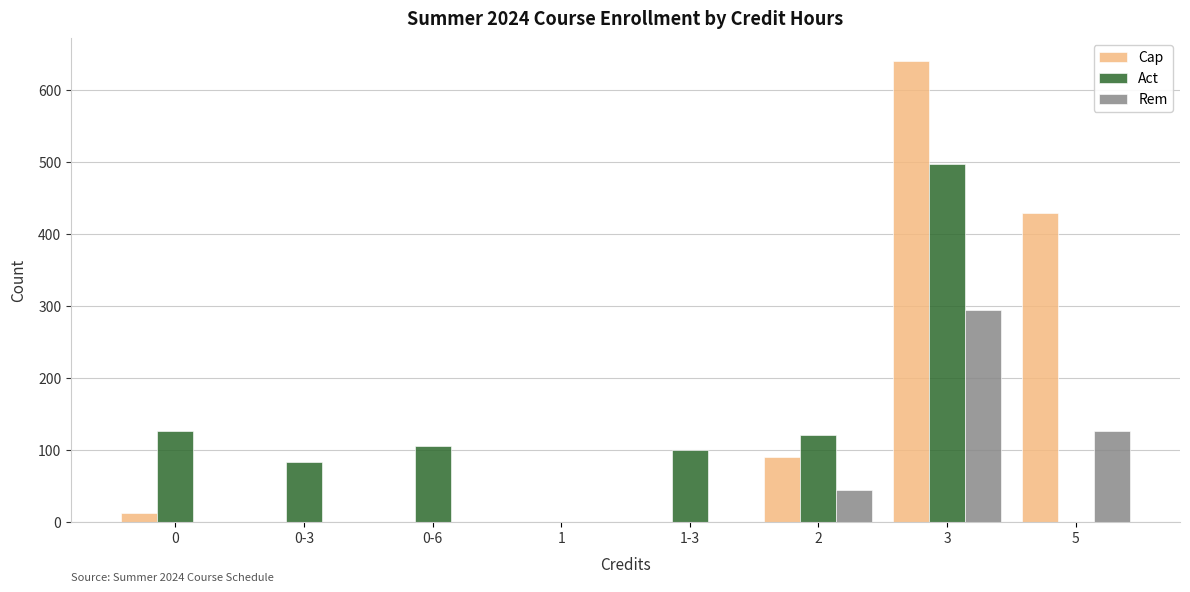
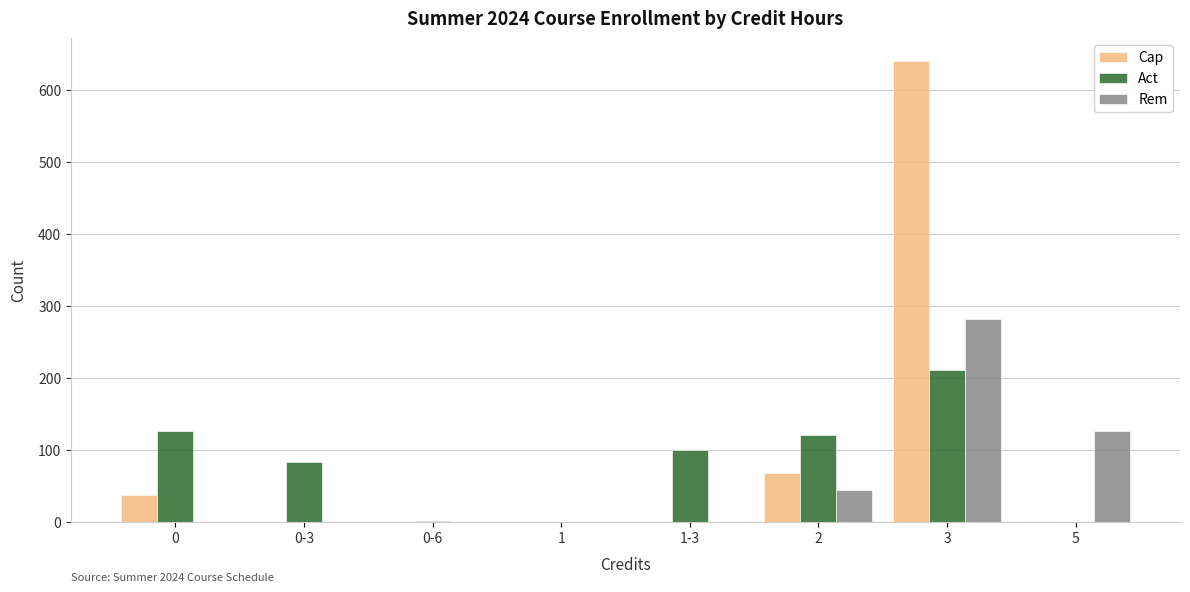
Cap, 0: 10 -> 40
Act, 0-6: 110 -> 0
Cap, 2: 90 -> 70
Act, 3: 500 -> 210
Rem, 3: 290 -> 280
Cap, 5: 430 -> 0
